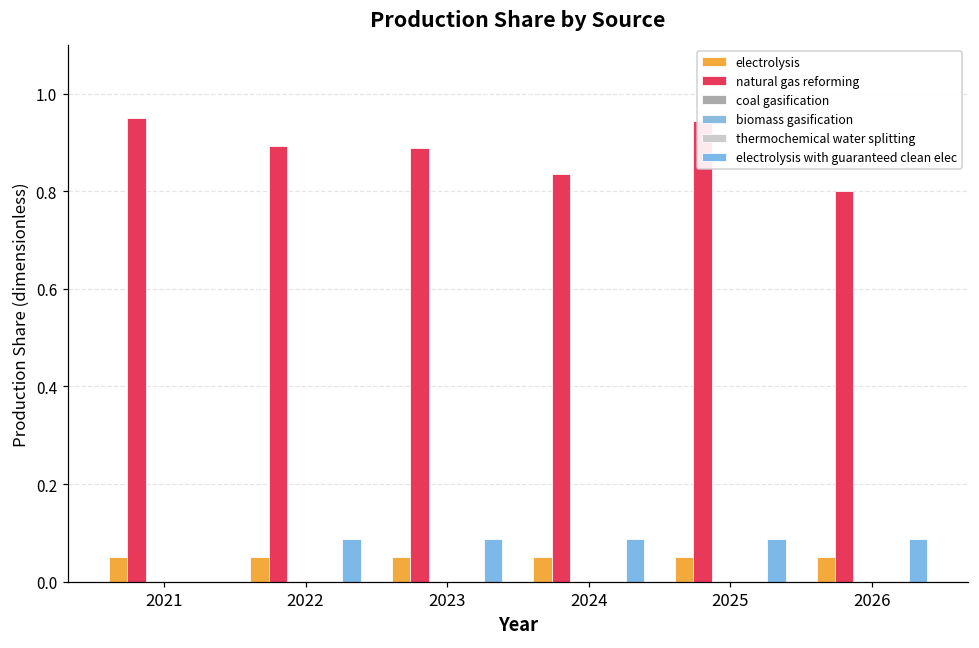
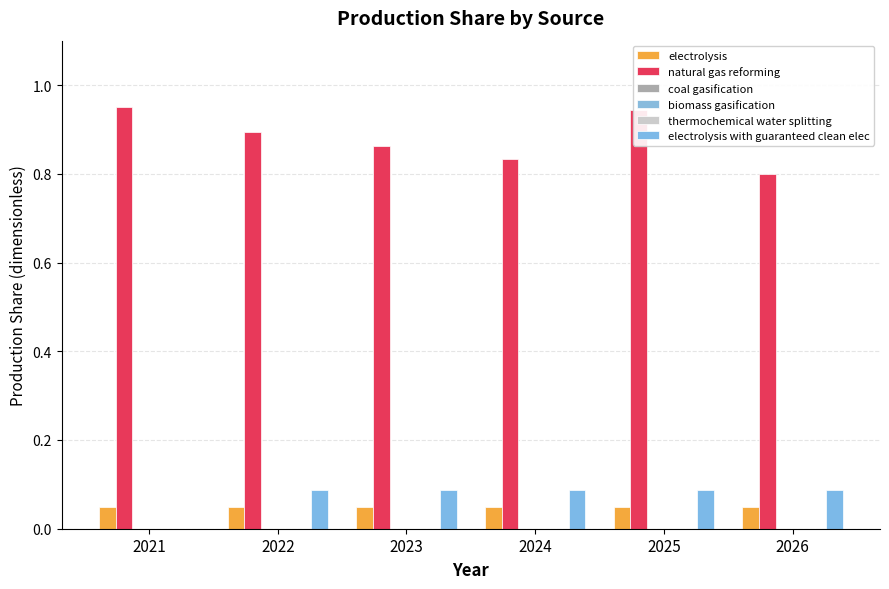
natural gas reforming, 2023: 0.89 -> 0.86
